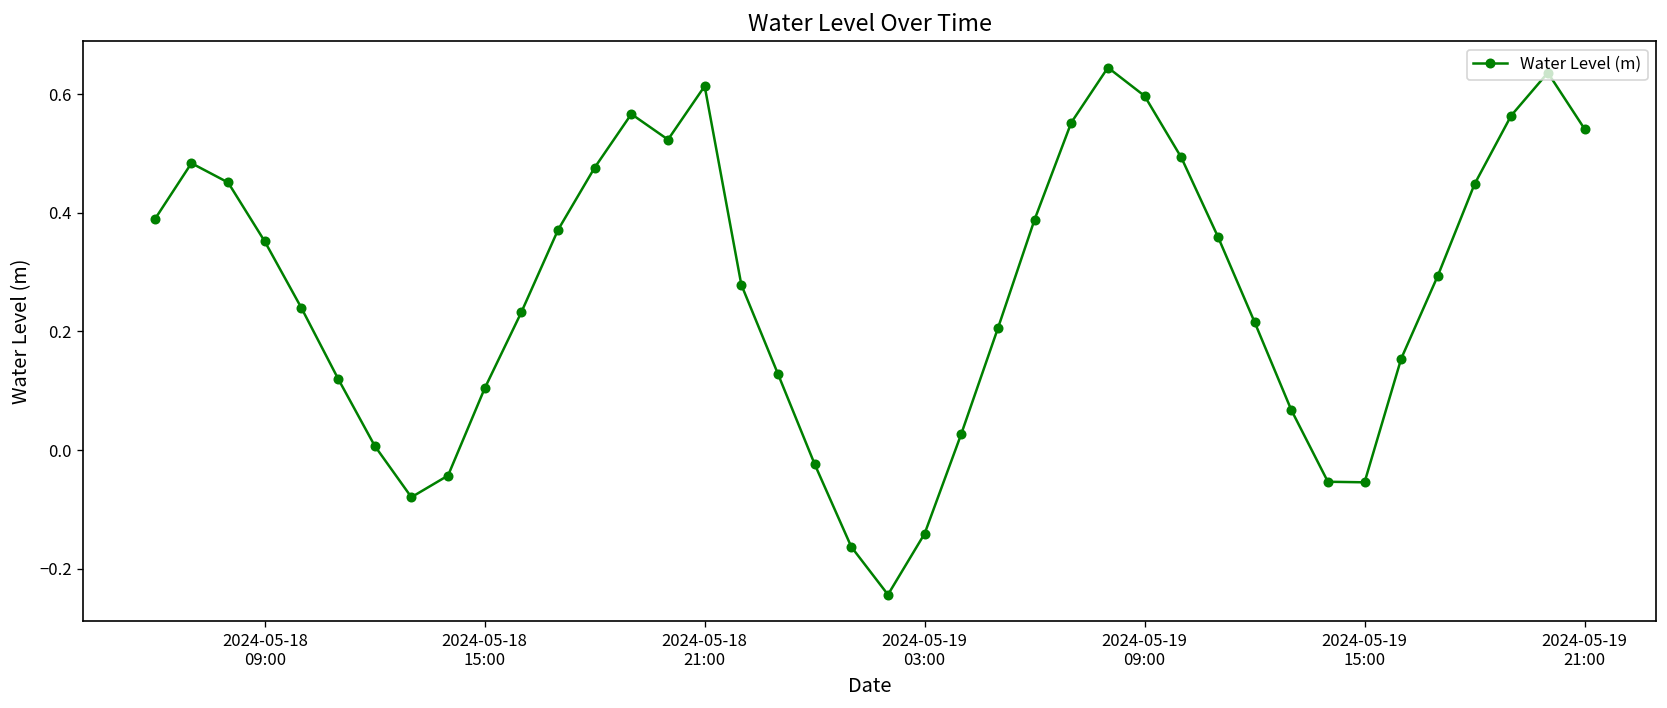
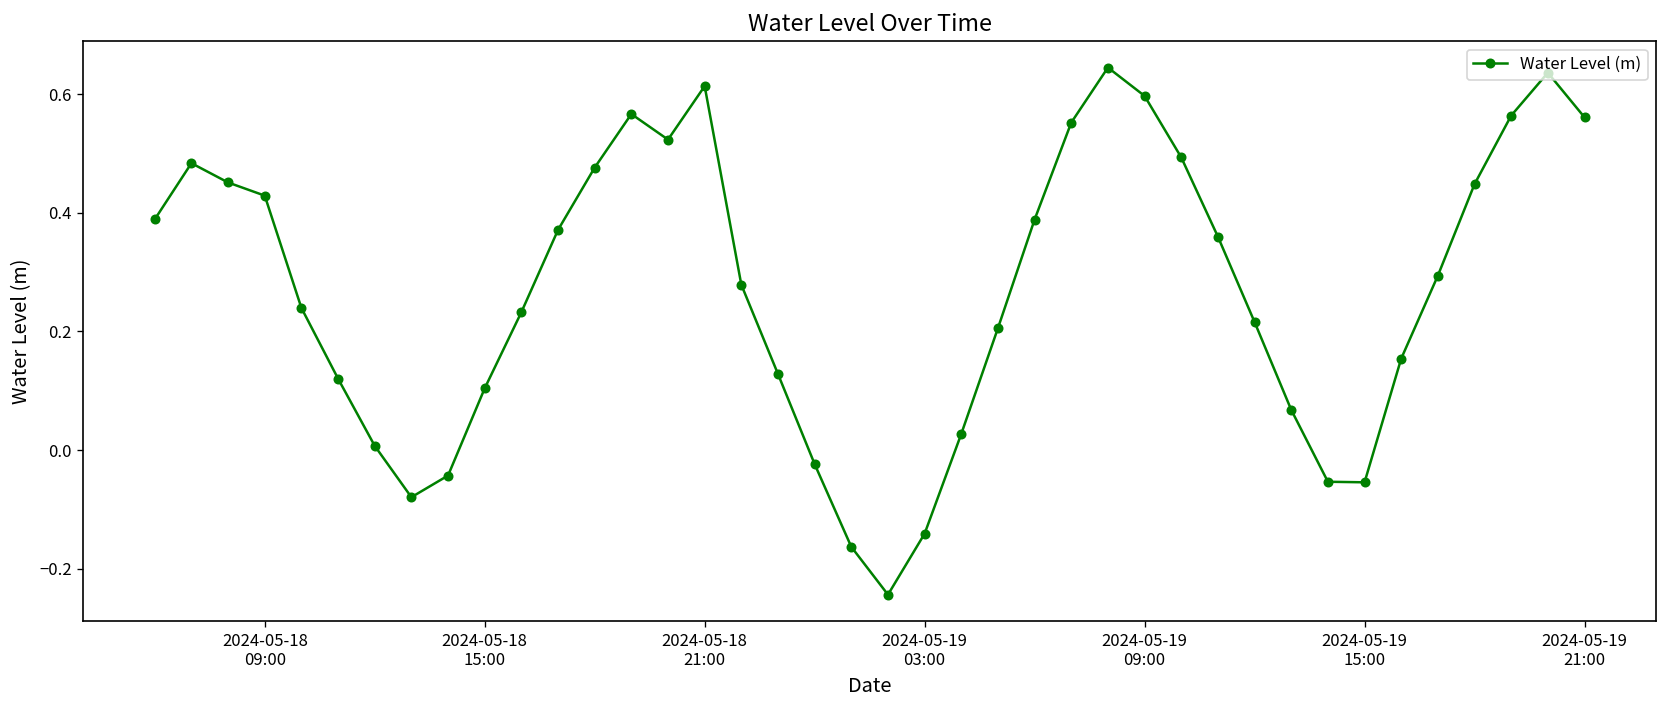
2024-05-18 09:00: 0.35 -> 0.43
2024-05-19 21:00: 0.54 -> 0.56
